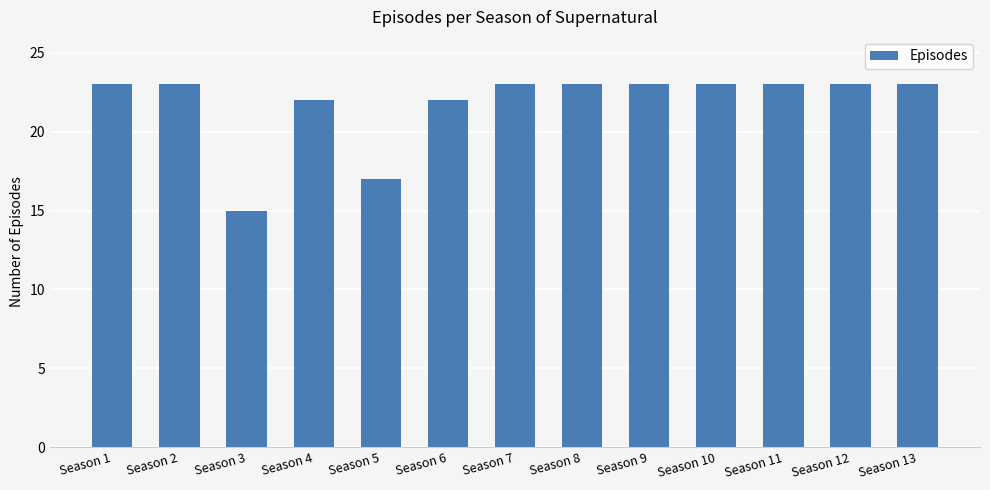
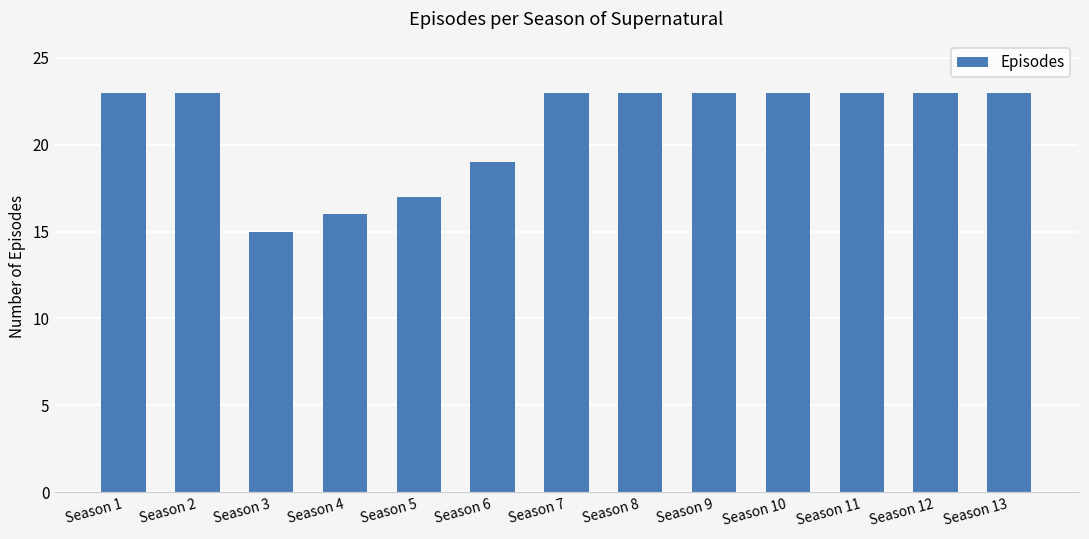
Season 4: 22 -> 16
Season 6: 22 -> 19
